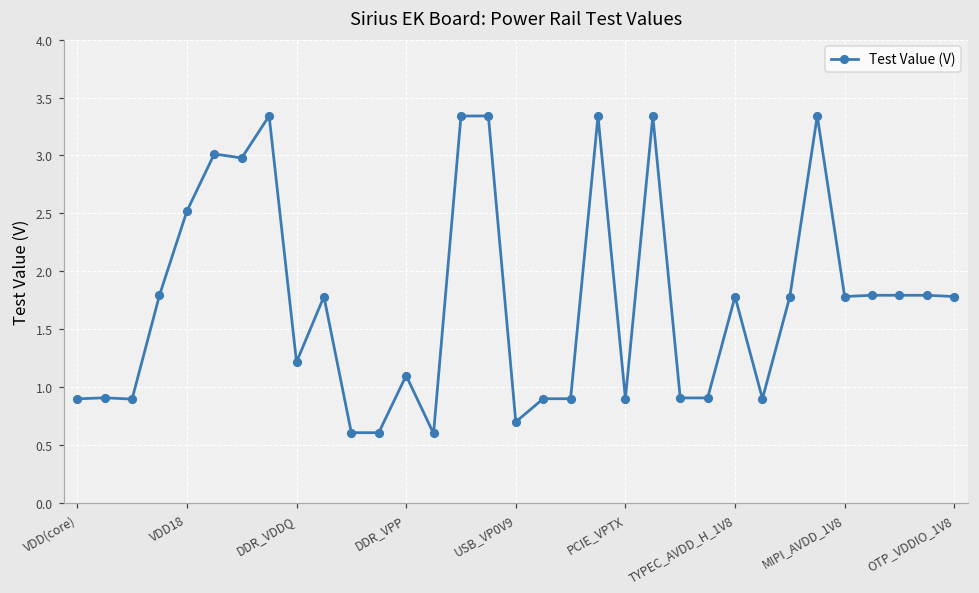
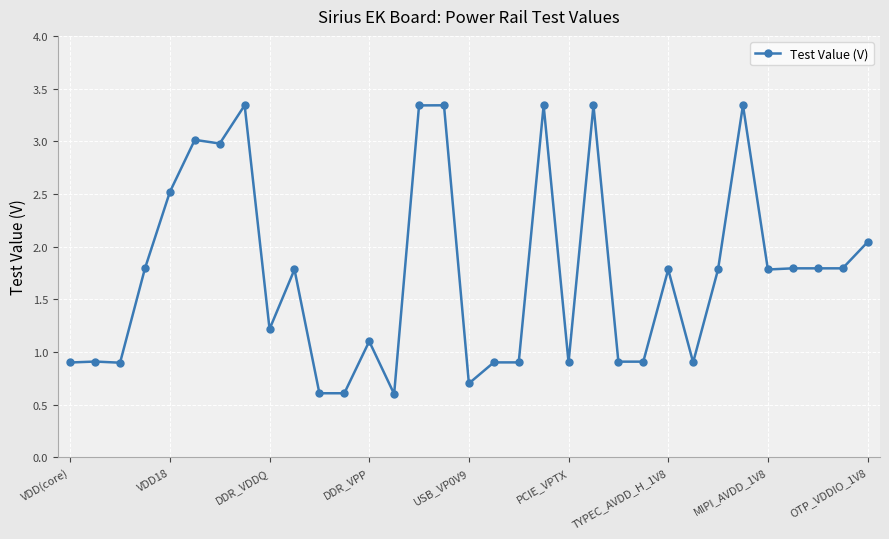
OTP_VDDIO_1V8: 1.78 -> 2.04
